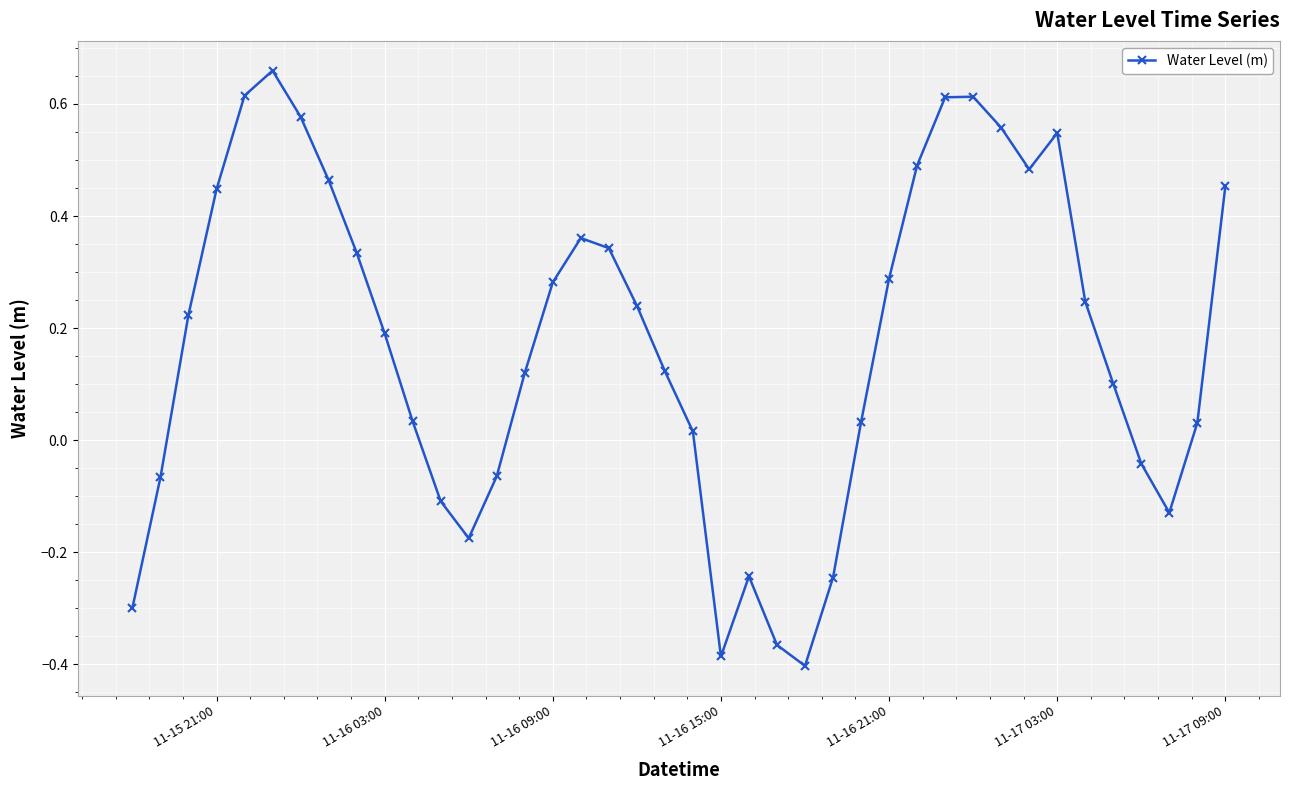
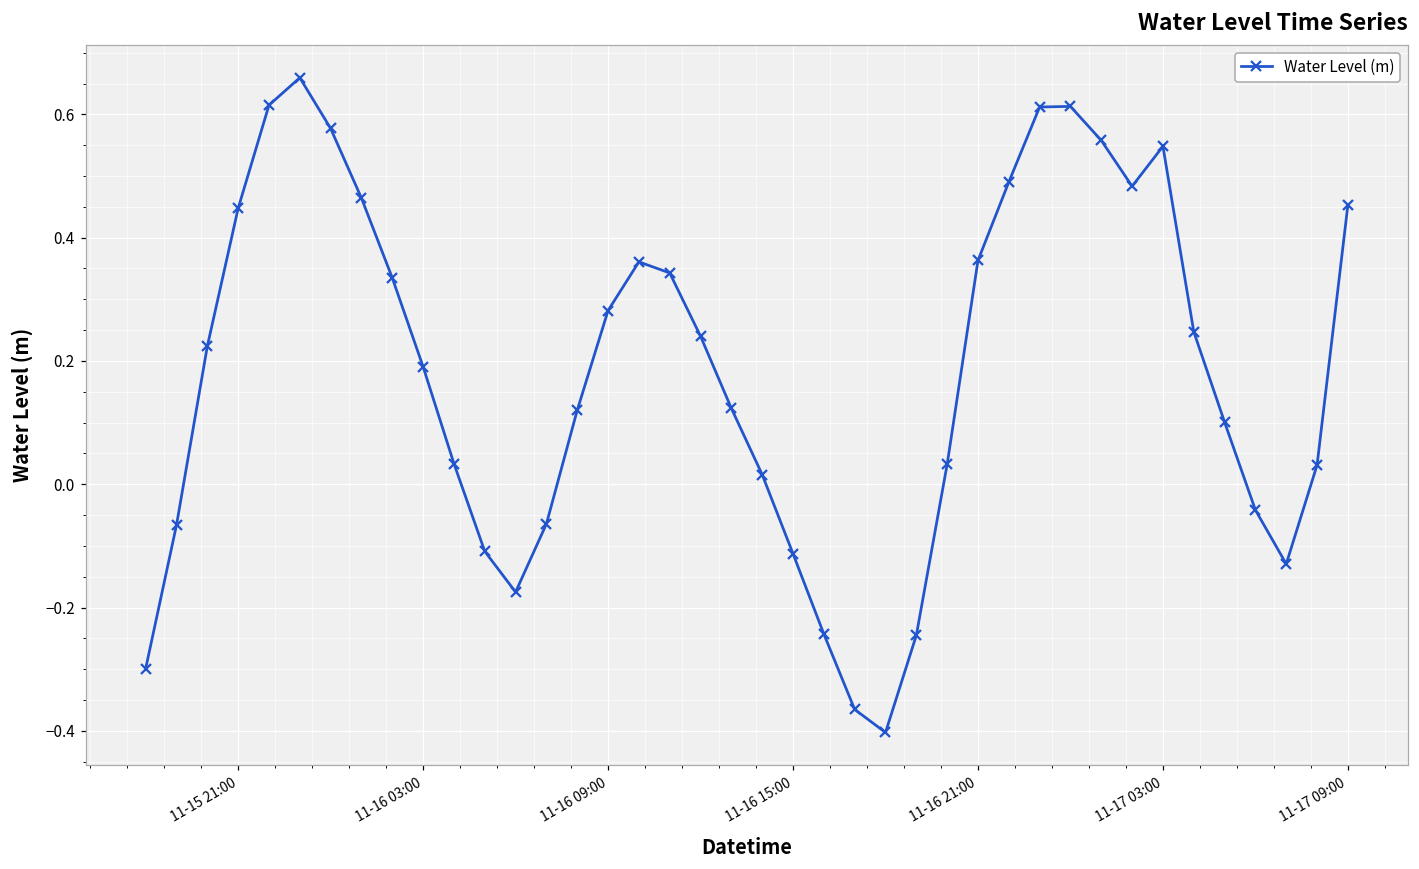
11-16 15:00: -0.39 -> -0.11
11-16 21:00: 0.29 -> 0.36
